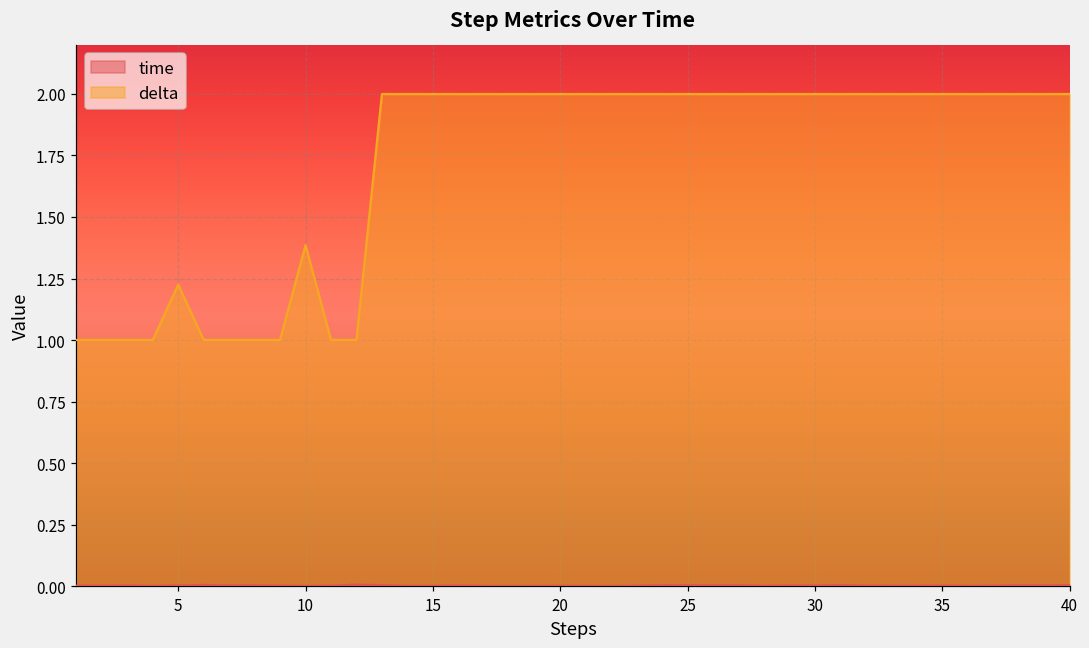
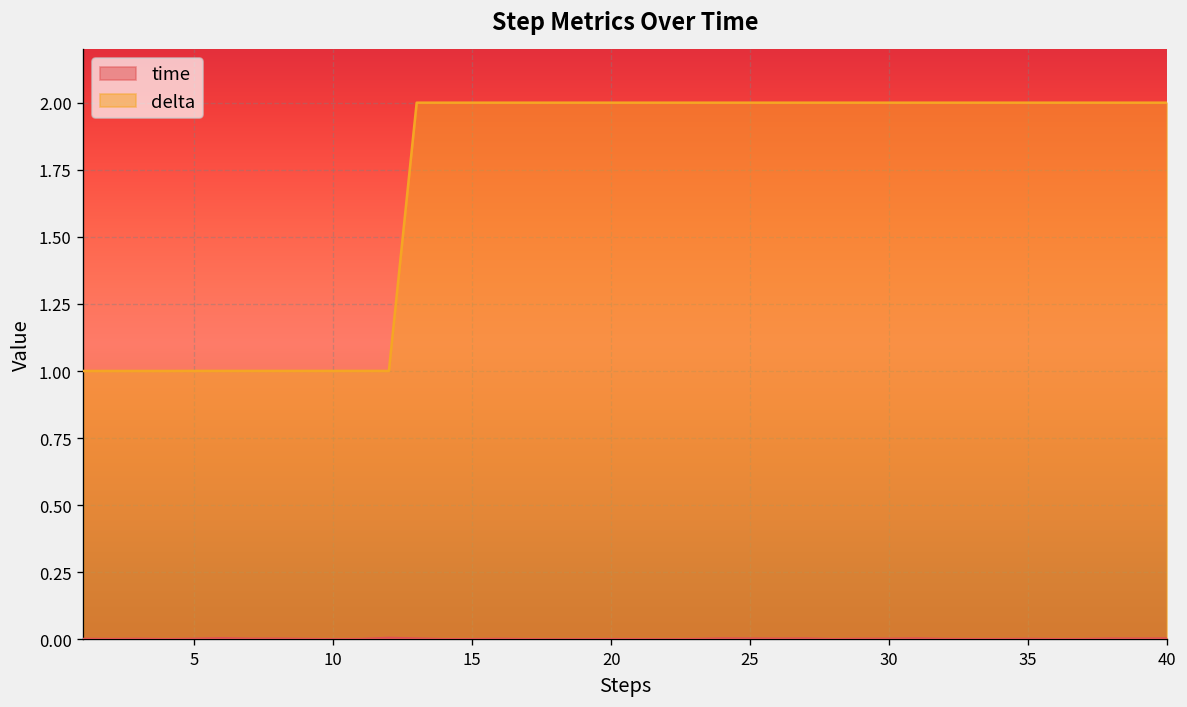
delta, 5: 1.22 -> 1.00
delta, 10: 1.39 -> 1.00
